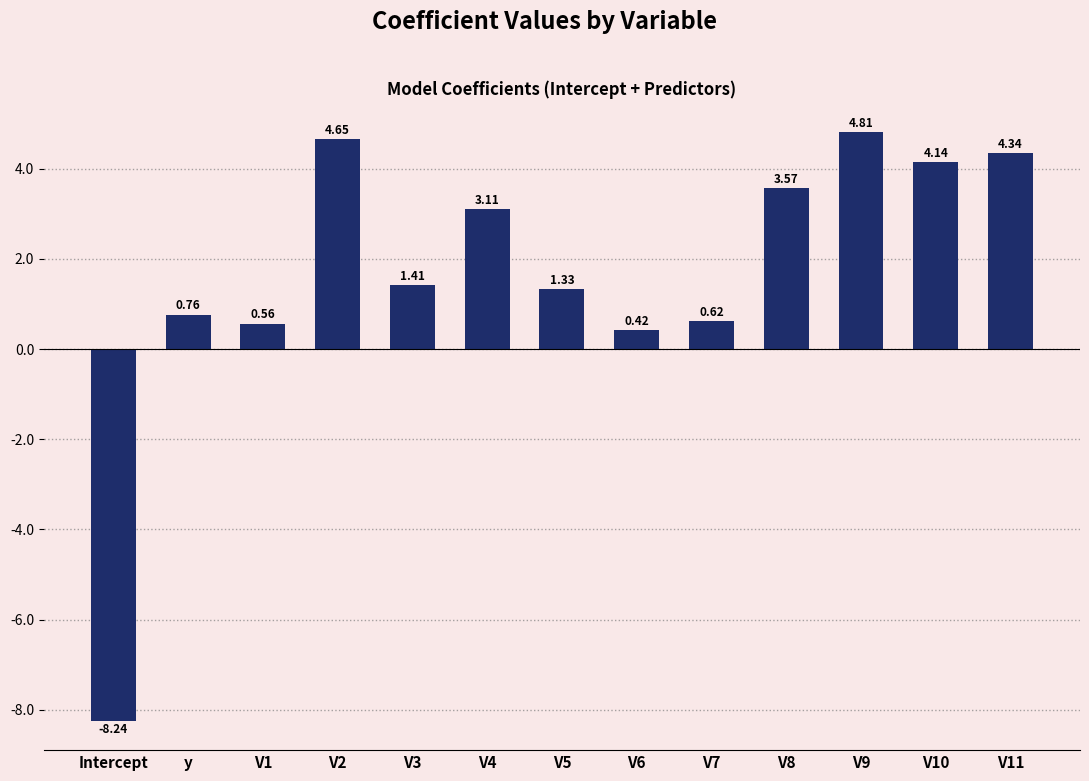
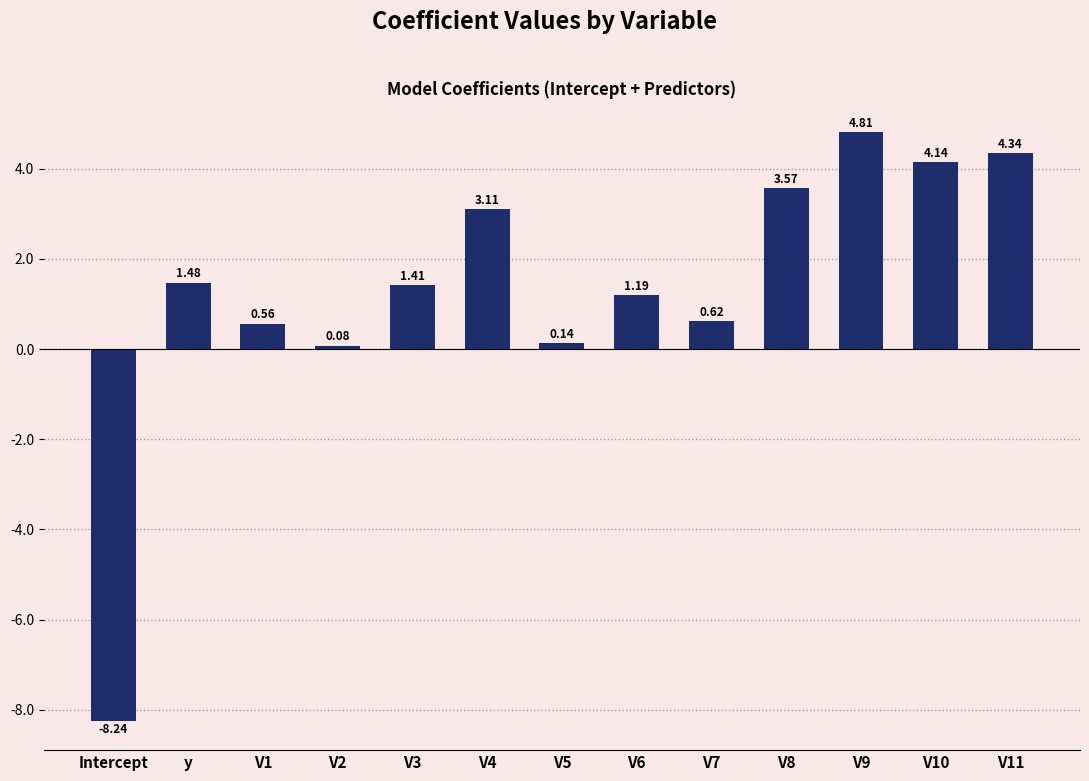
y: 0.76 -> 1.48
V2: 4.65 -> 0.08
V5: 1.33 -> 0.14
V6: 0.42 -> 1.19
